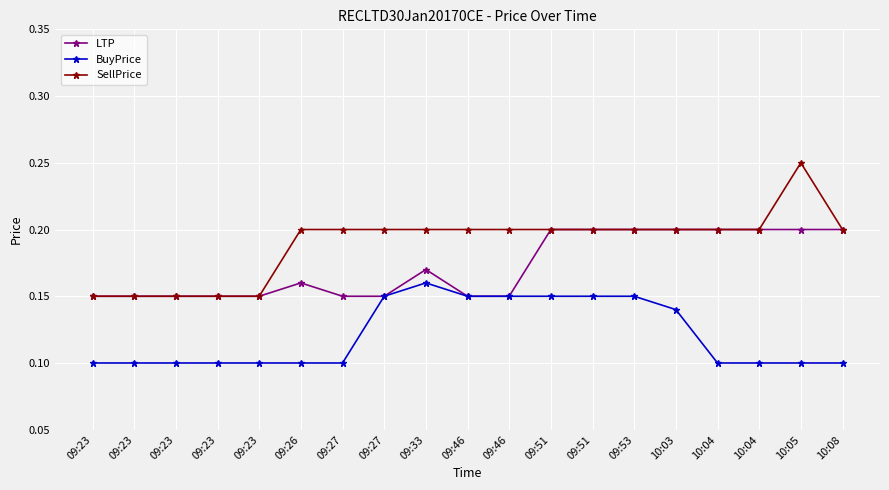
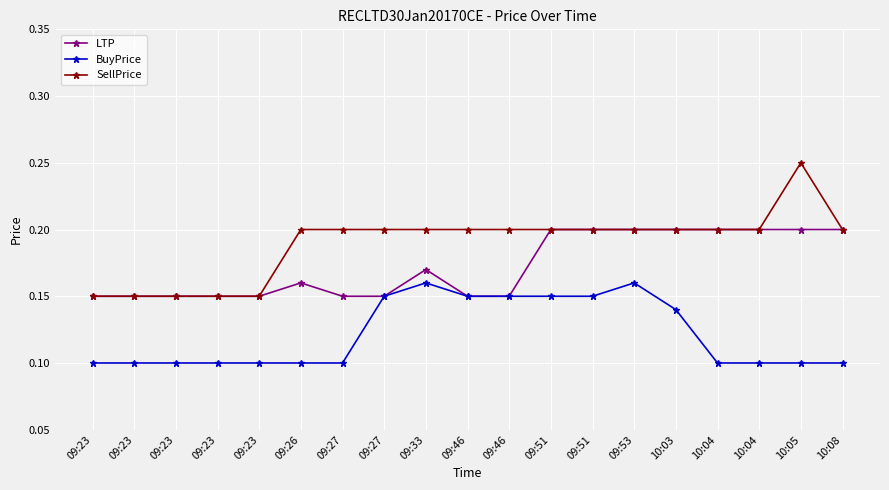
BuyPrice, 09:53: 0.15 -> 0.16
